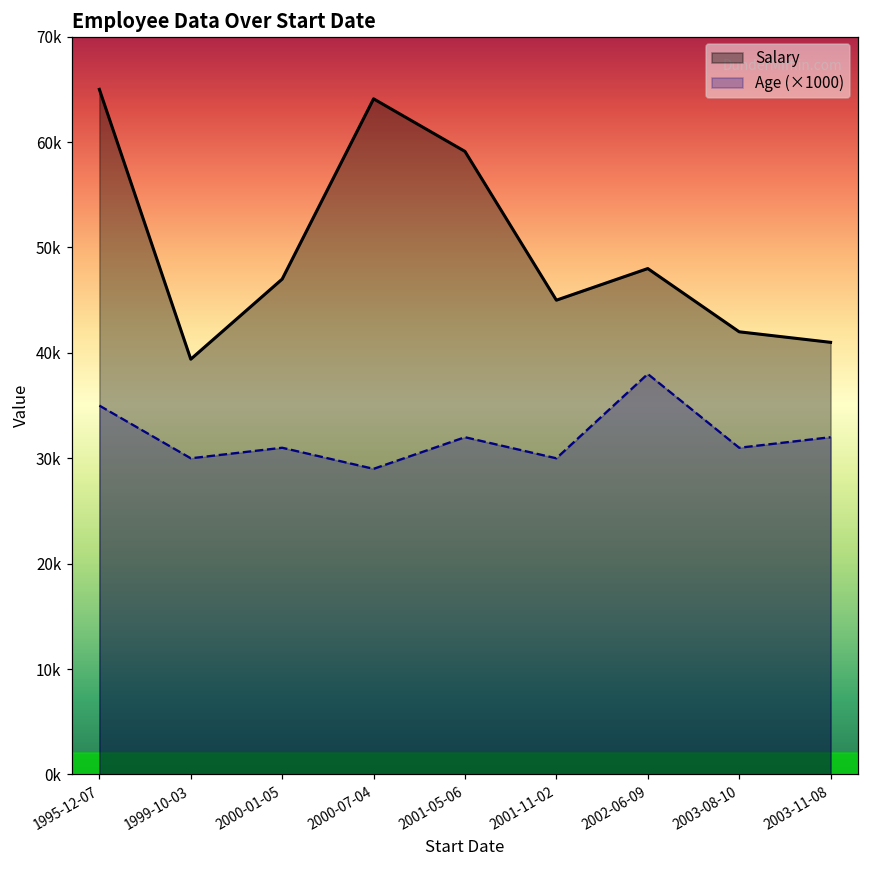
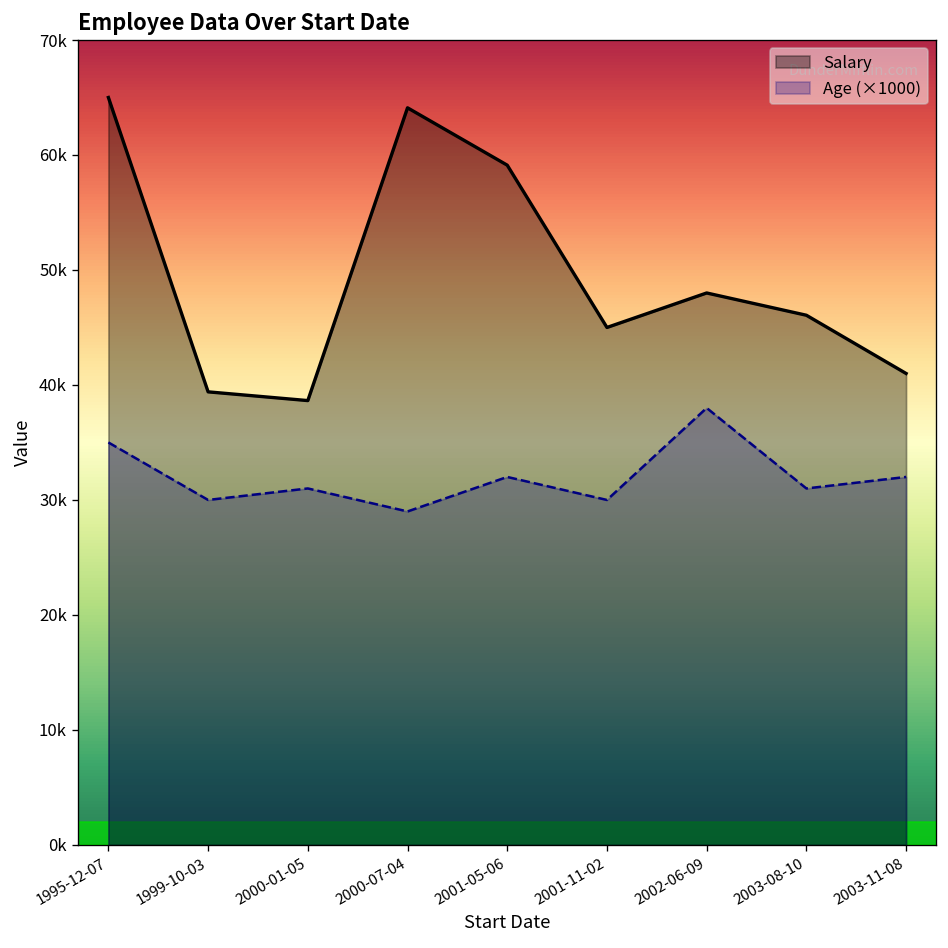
Salary, 2000-01-05: 47000 -> 39000
Salary, 2003-08-10: 42000 -> 46000
